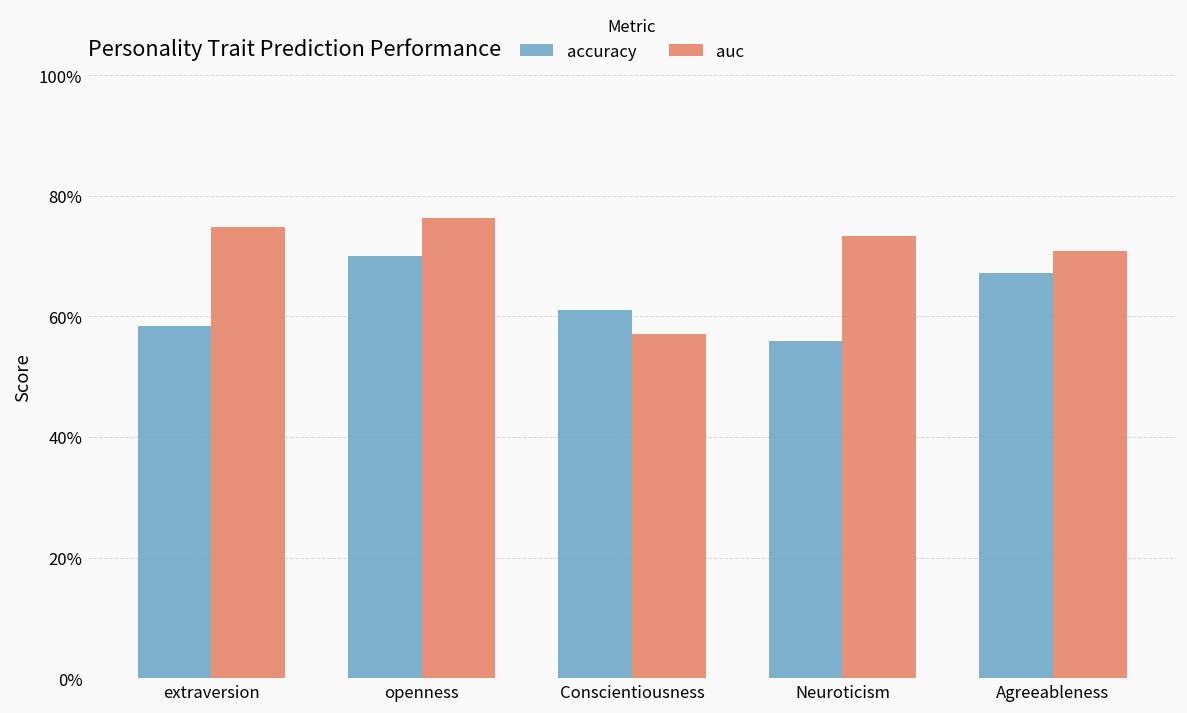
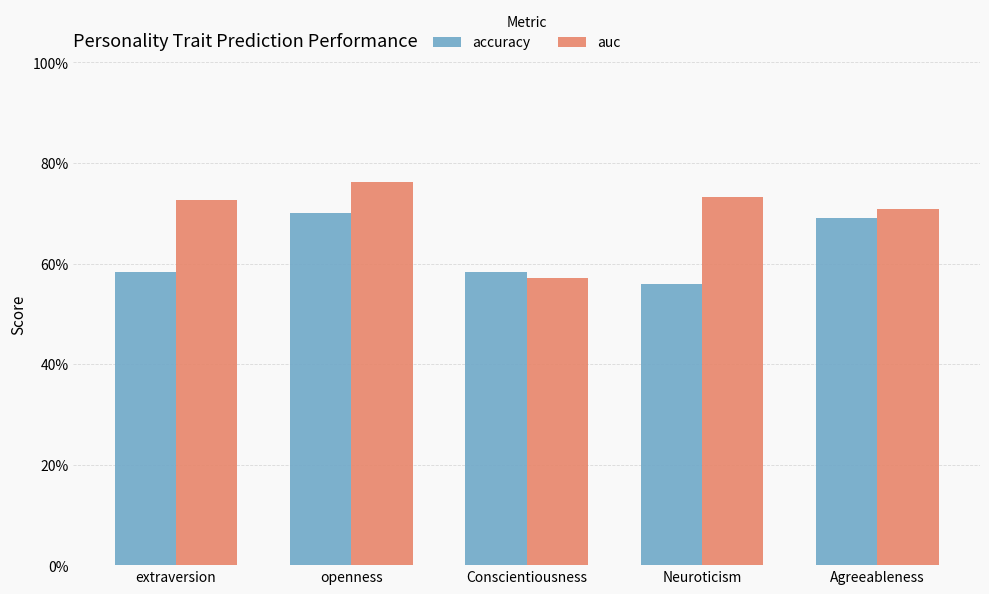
auc, extraversion: 75% -> 73%
accuracy, Conscientiousness: 61% -> 58%
accuracy, Agreeableness: 67% -> 69%
